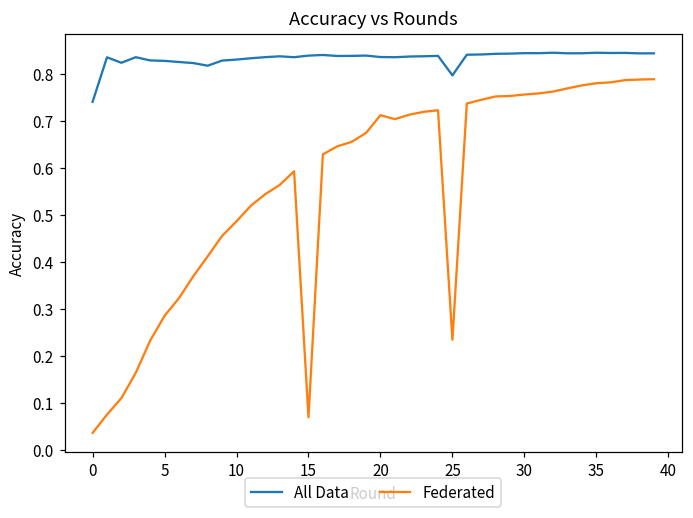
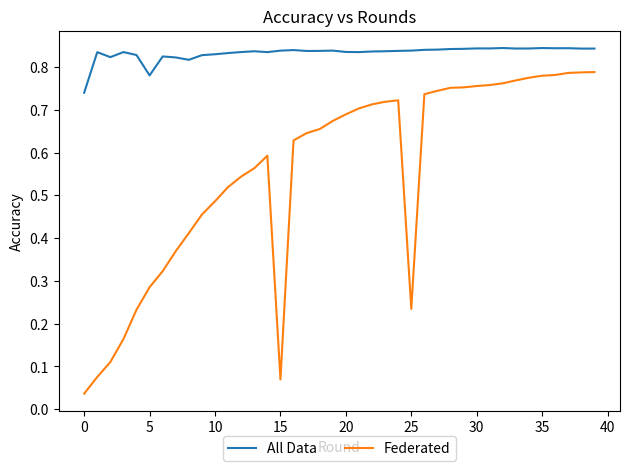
All Data, 5: 0.83 -> 0.78
Federated, 20: 0.71 -> 0.69
All Data, 25: 0.80 -> 0.84
